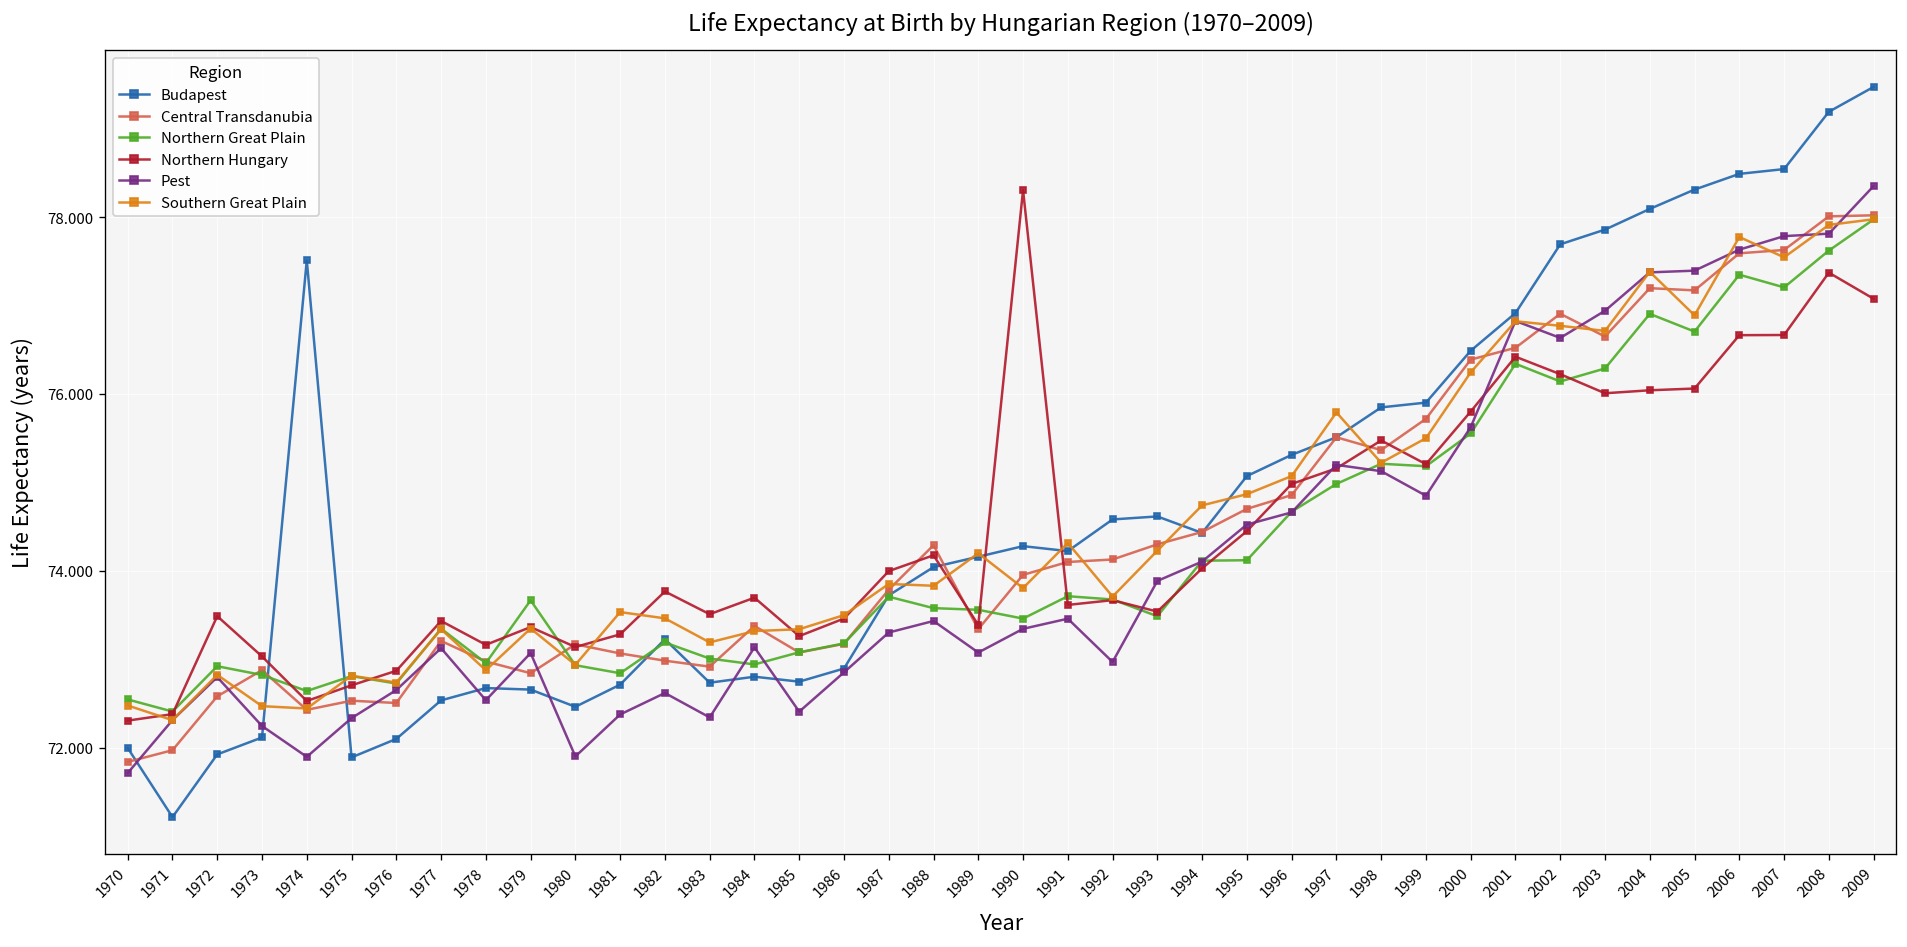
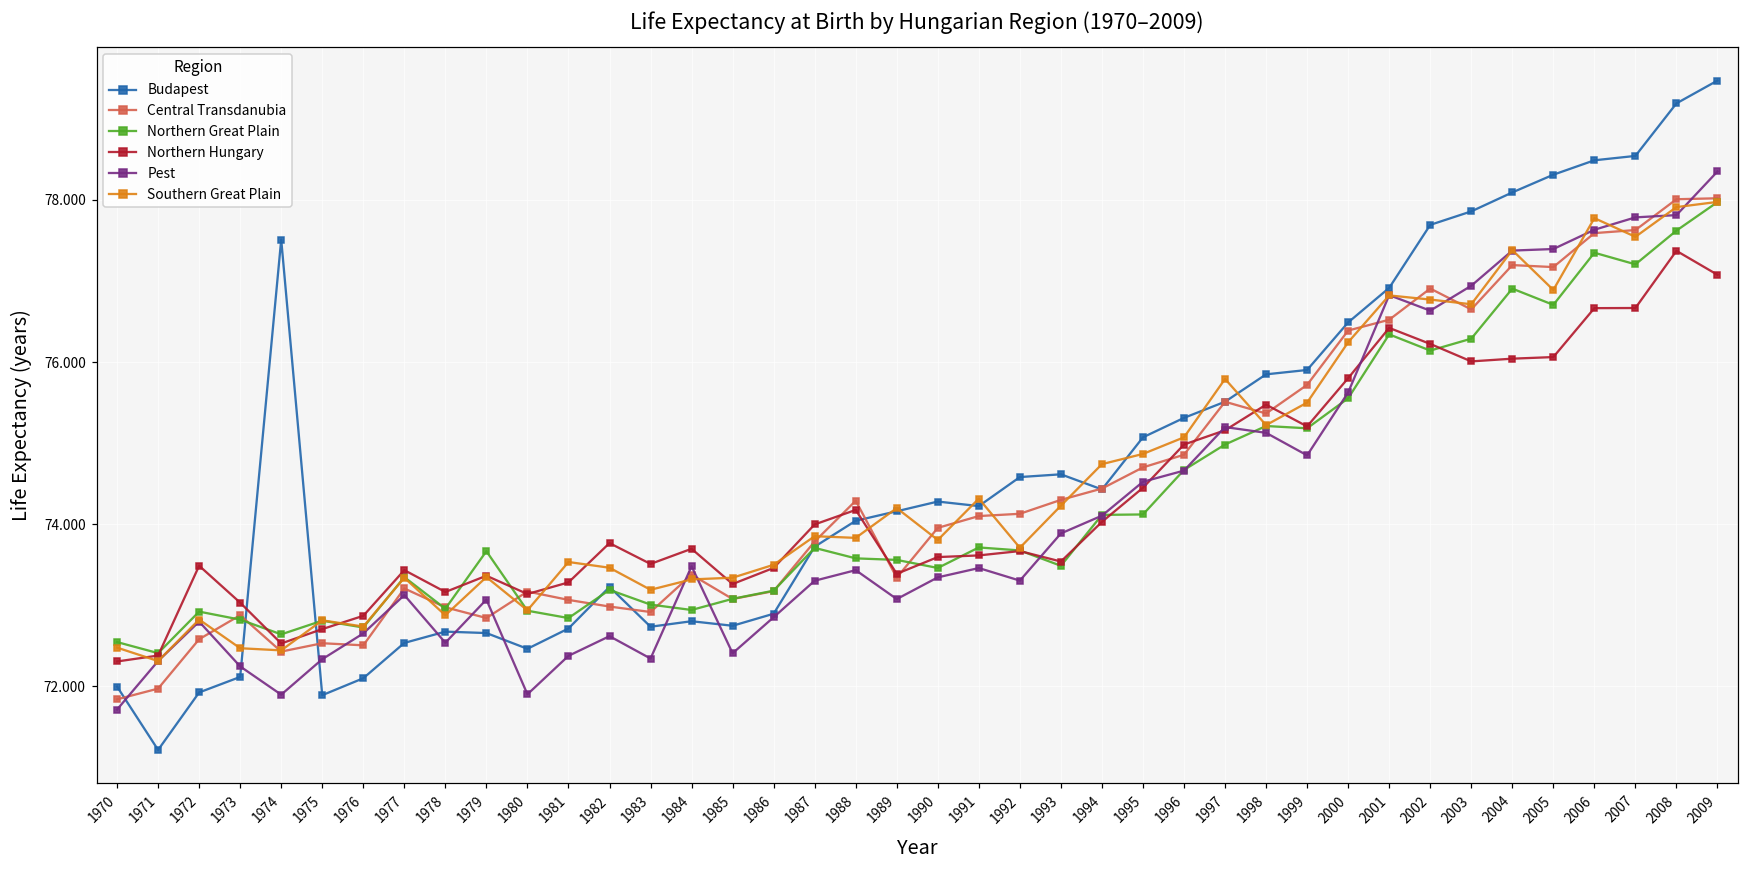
Pest, 1984: 73.1 -> 73.5
Northern Hungary, 1990: 78.3 -> 73.6
Pest, 1992: 73.0 -> 73.3
